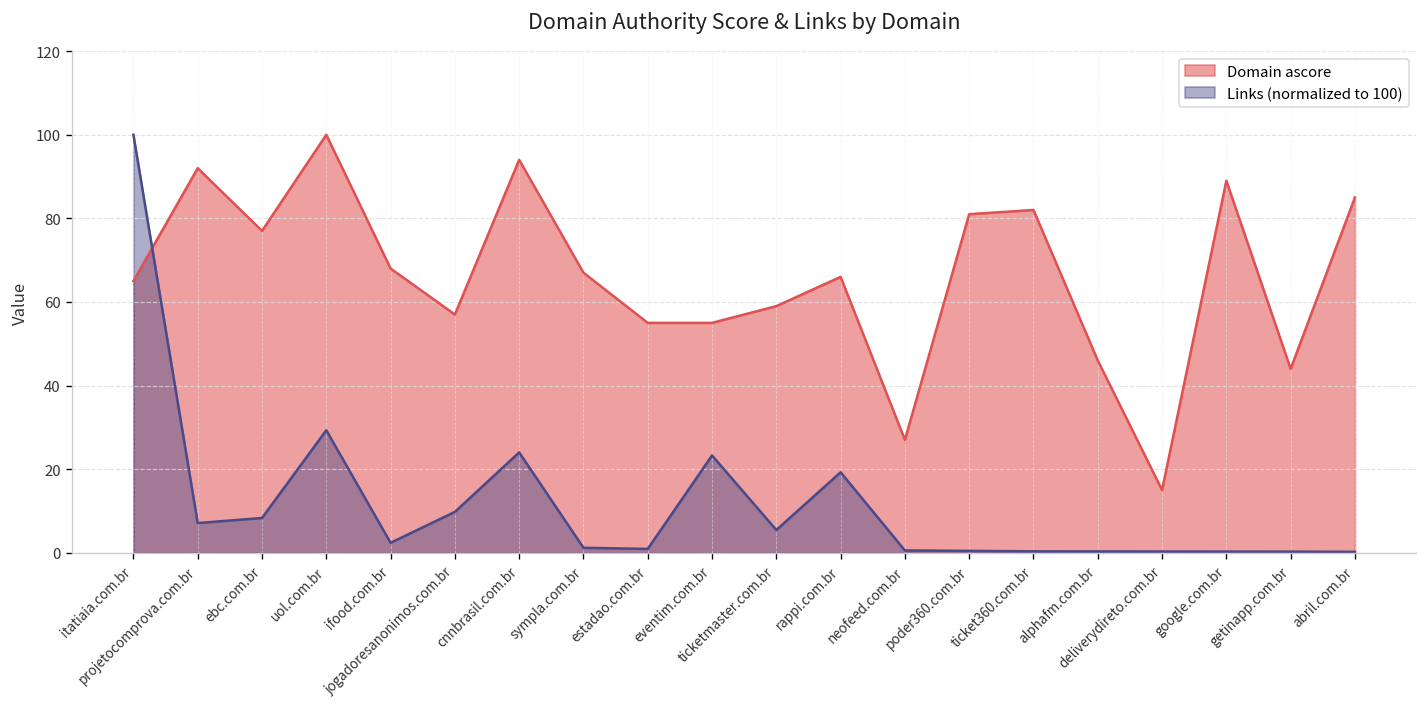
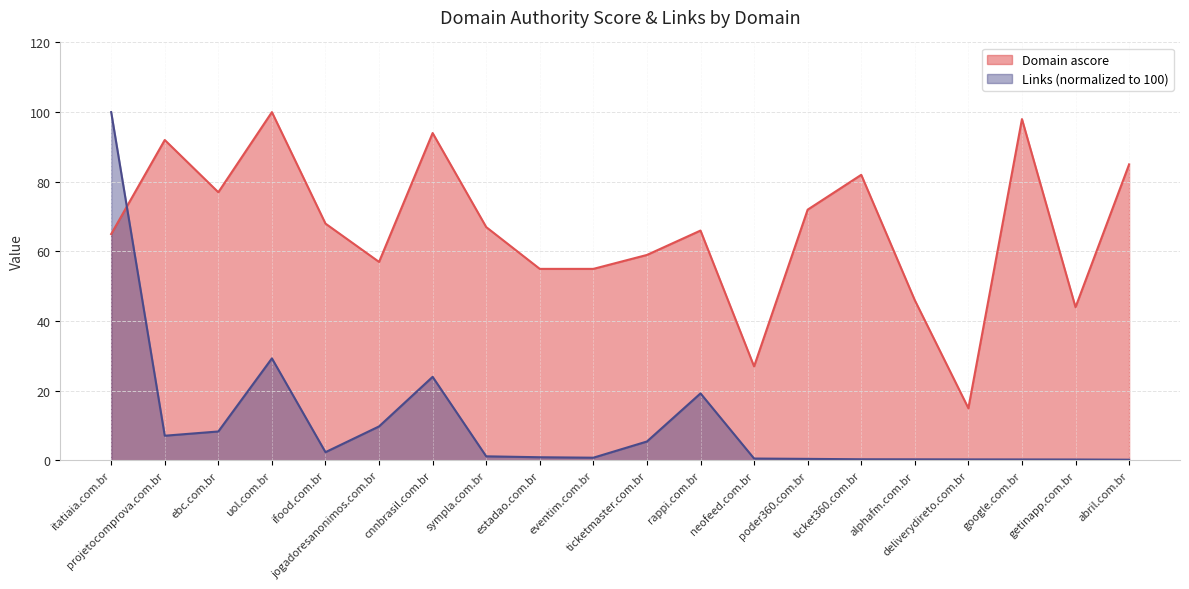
Links (normalized to 100), eventim.com.br: 23 -> 1
Domain ascore, poder360.com.br: 81 -> 72
Domain ascore, google.com.br: 89 -> 98
